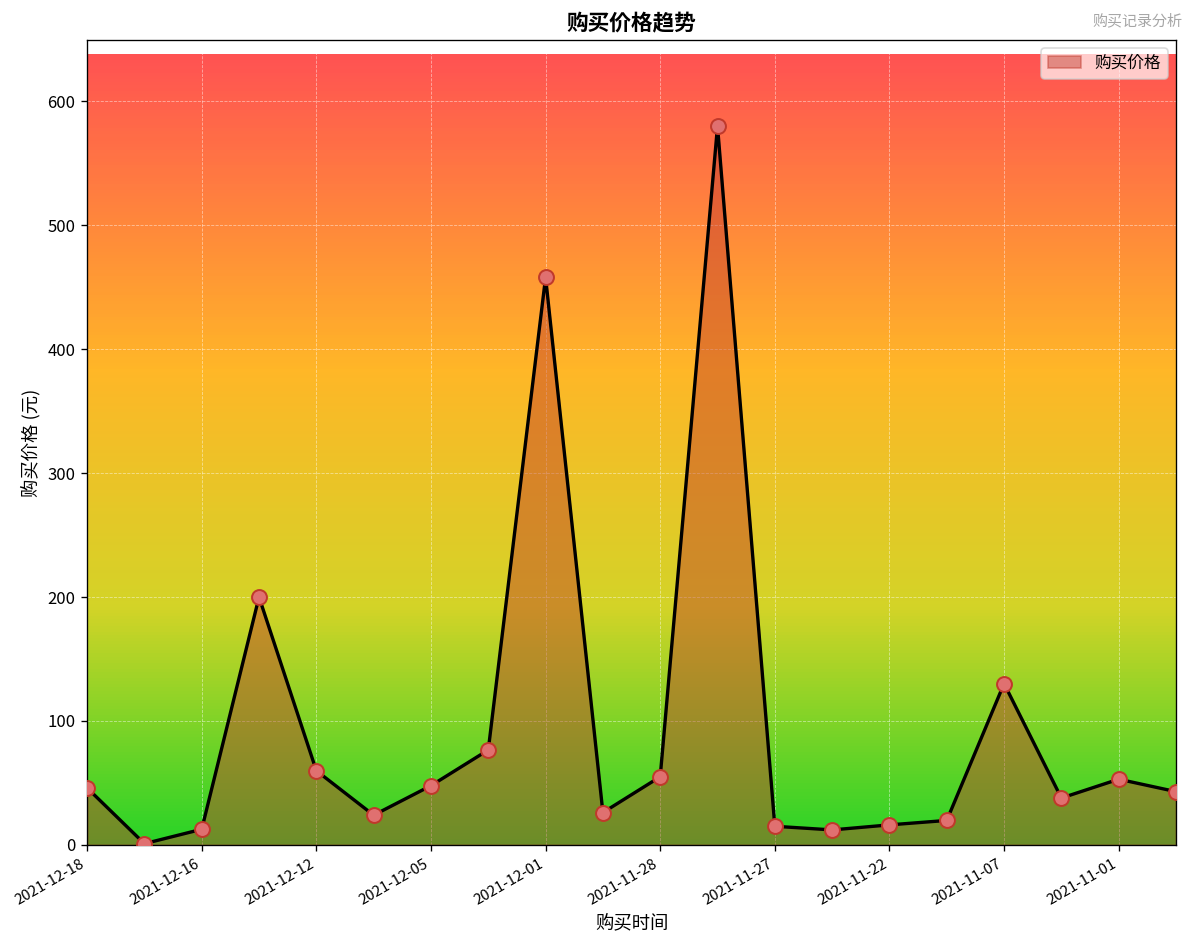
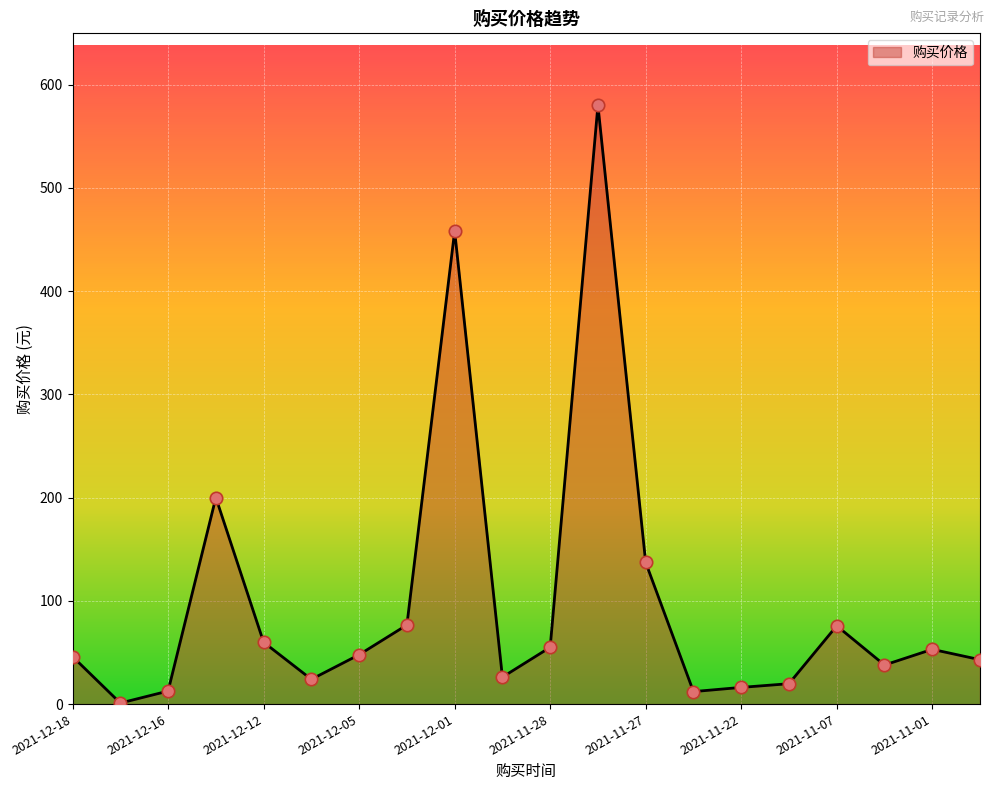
2021-11-27: 15 -> 137
2021-11-07: 130 -> 76
